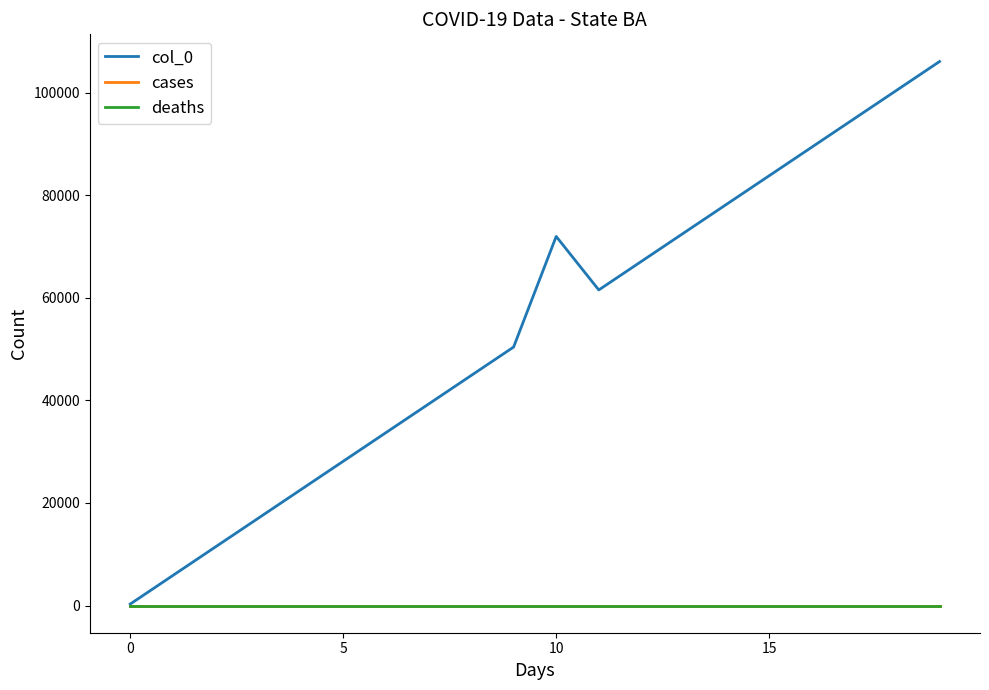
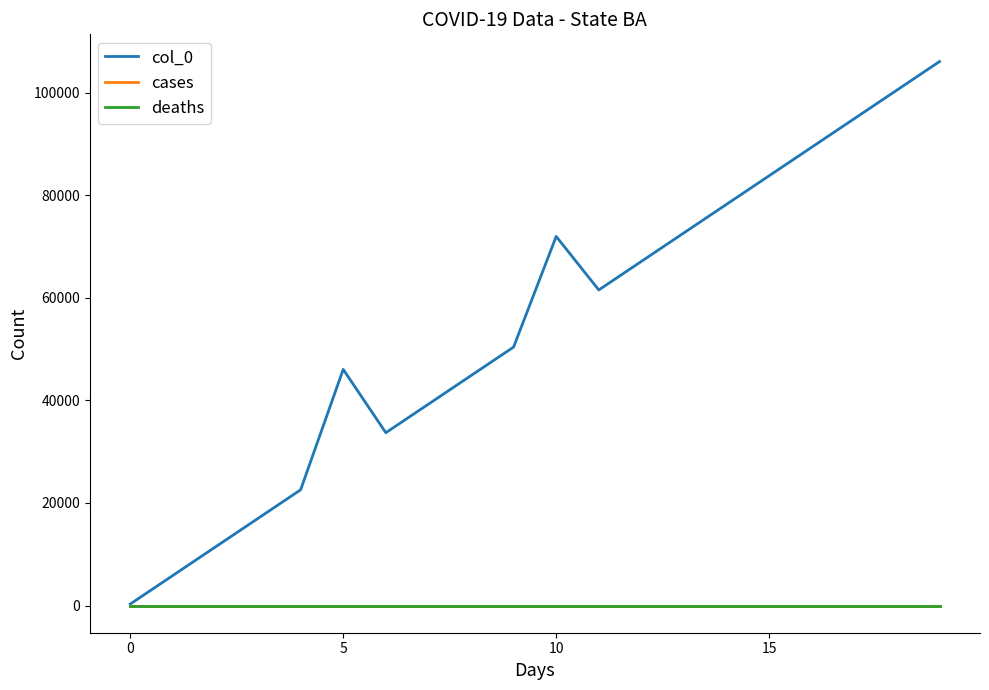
col_0, 5: 28000 -> 46000
